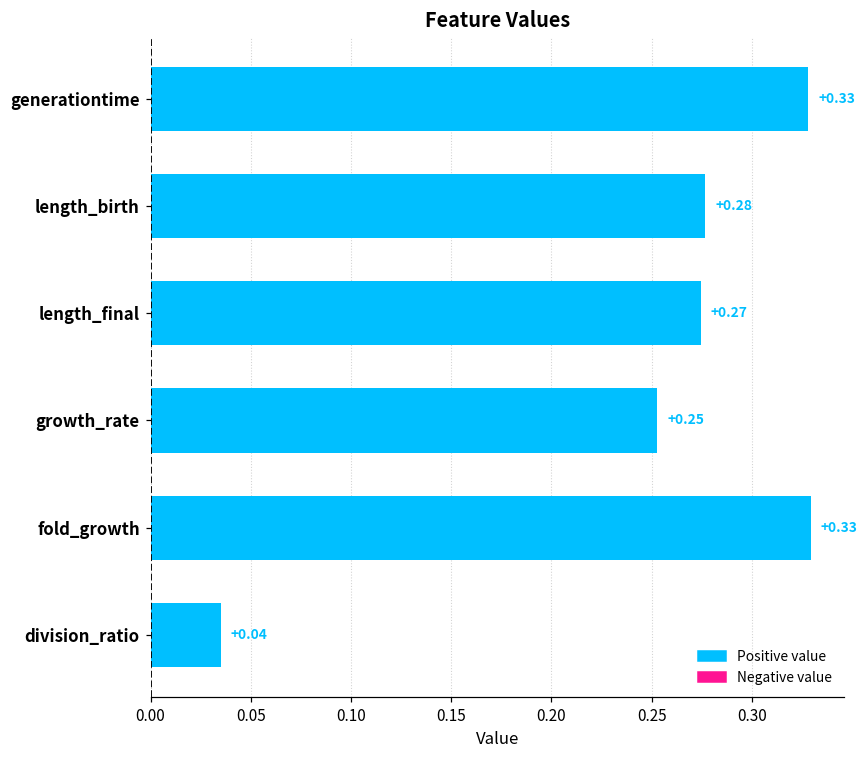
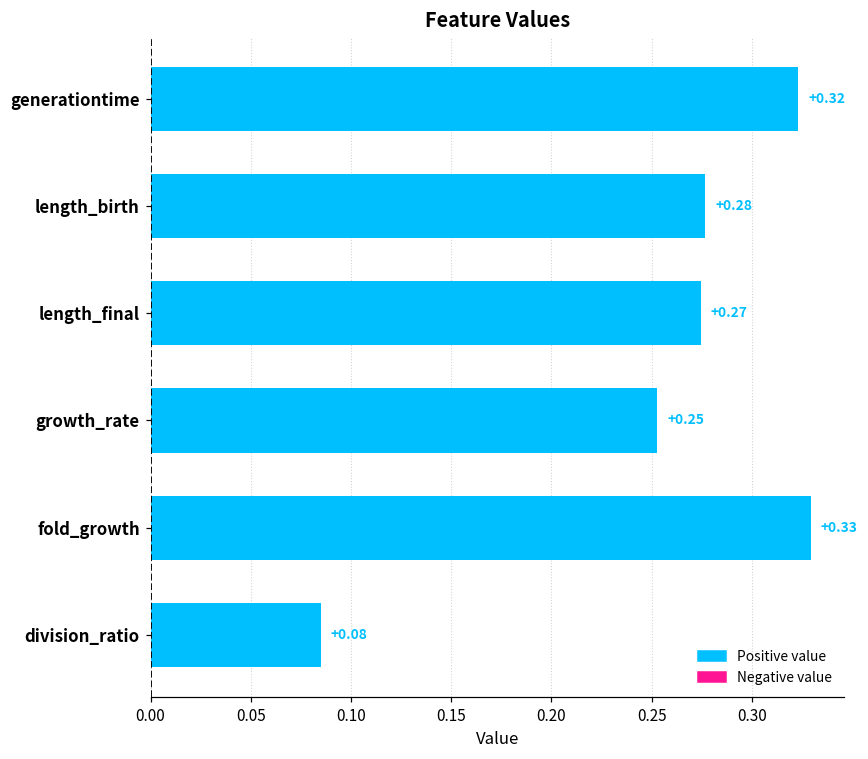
generationtime: +0.33 -> +0.32
division_ratio: +0.04 -> +0.08
